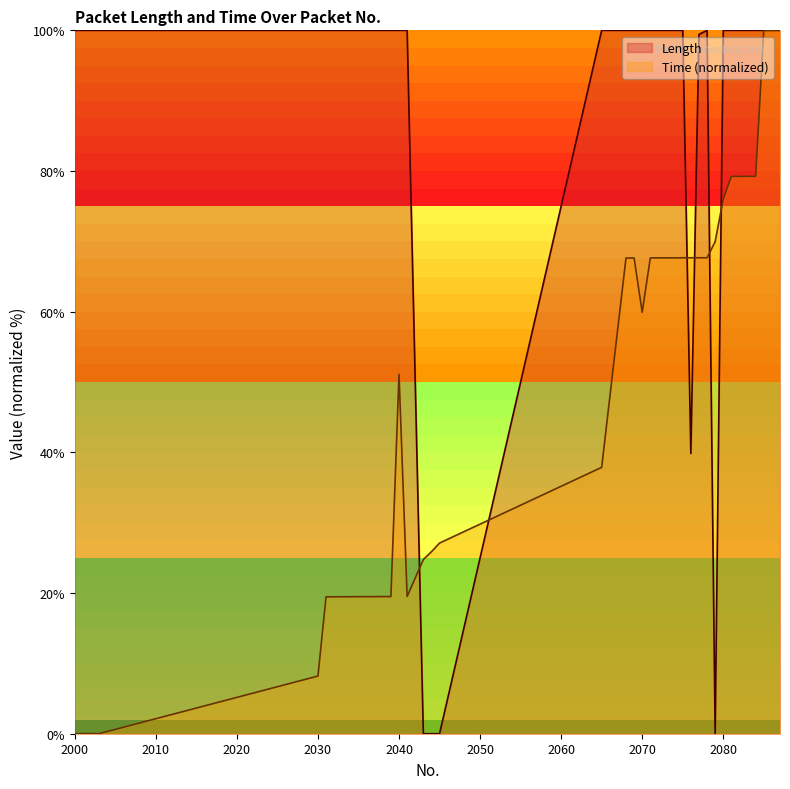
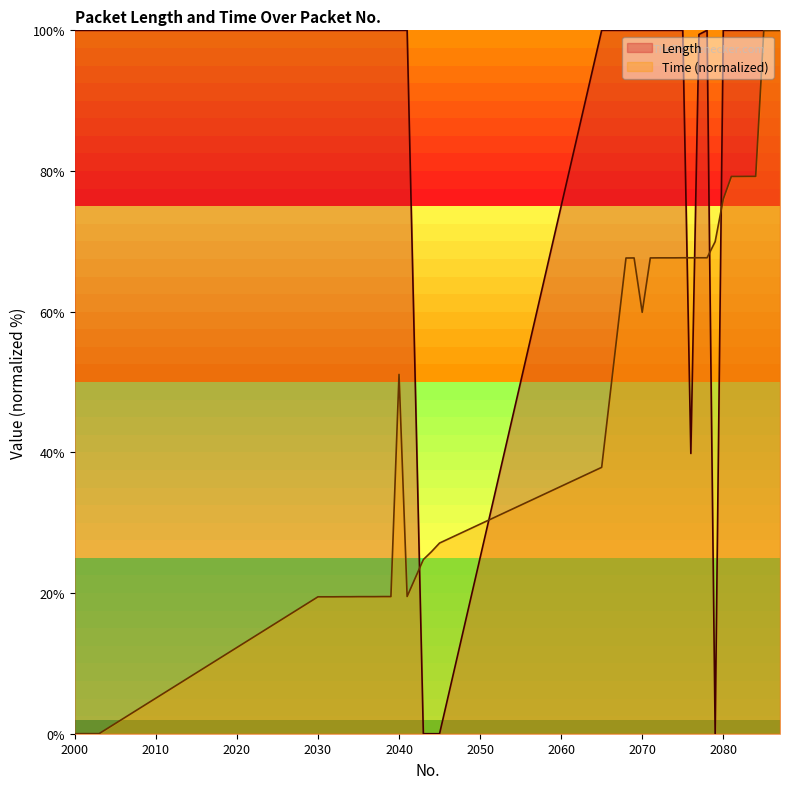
Time (normalized), 2030: 8% -> 19%
